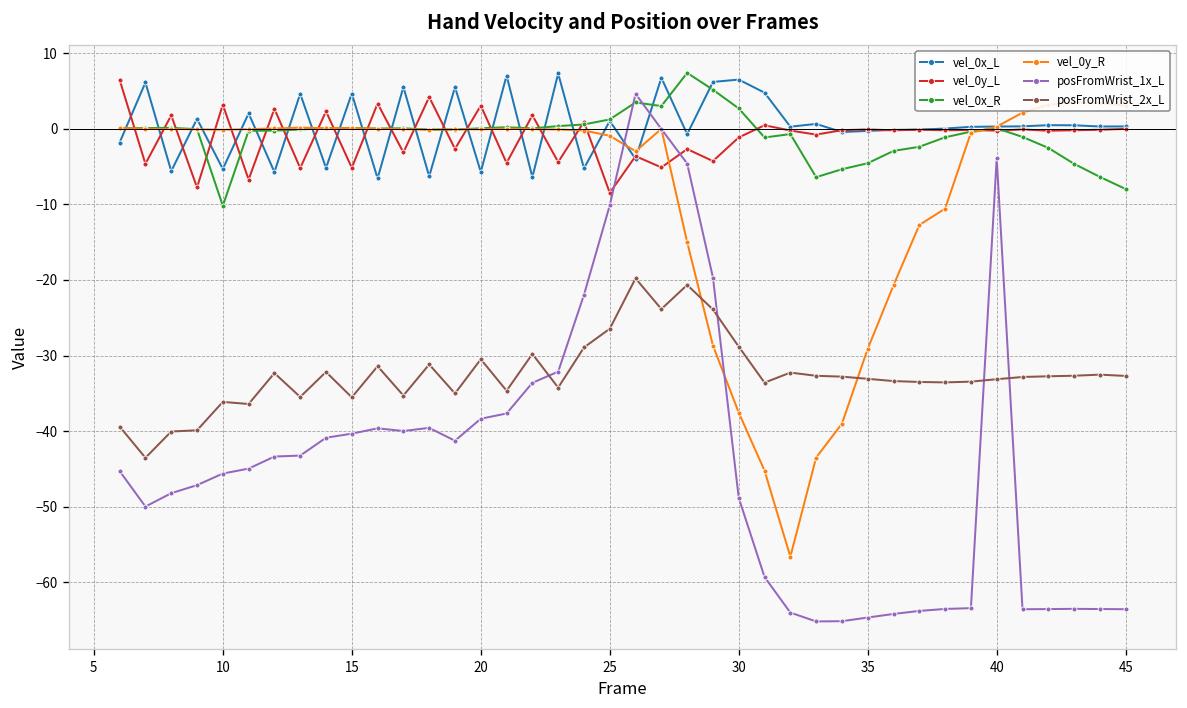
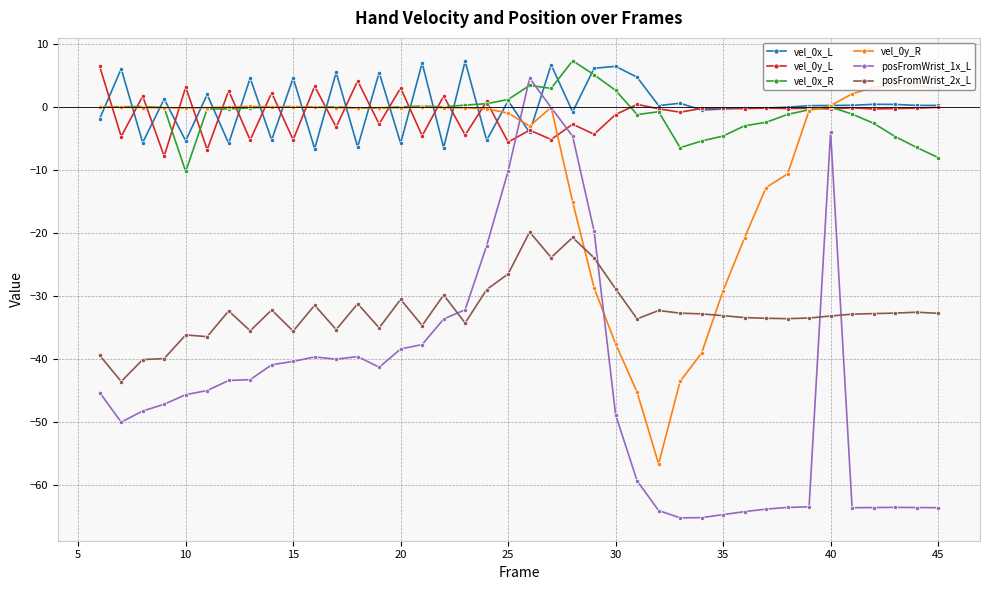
vel_0y_L, 25: -8 -> -6
